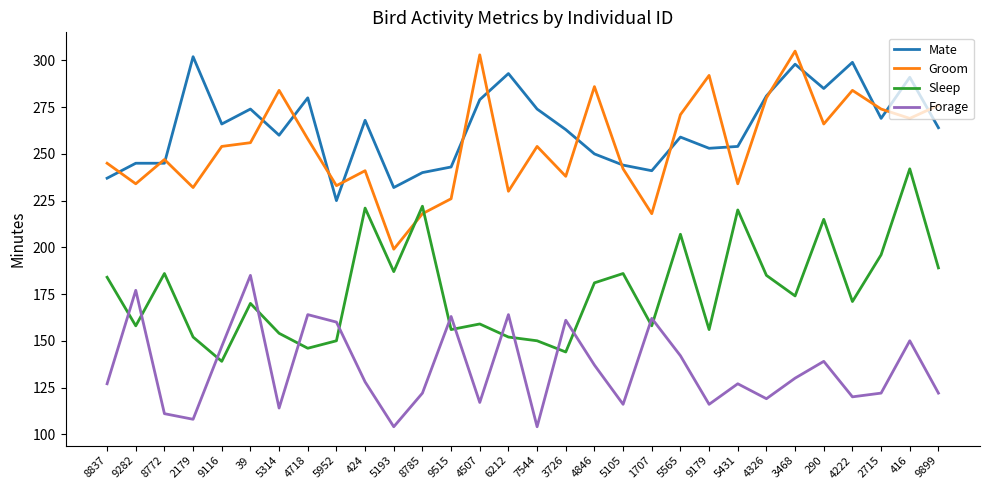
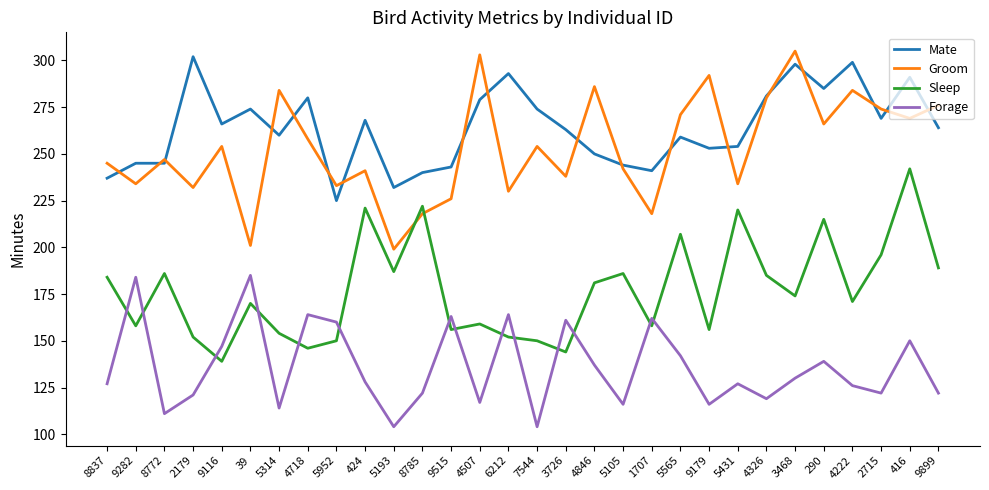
Forage, 9282: 177 -> 184
Forage, 2179: 108 -> 121
Groom, 39: 256 -> 201
Forage, 4222: 120 -> 126
